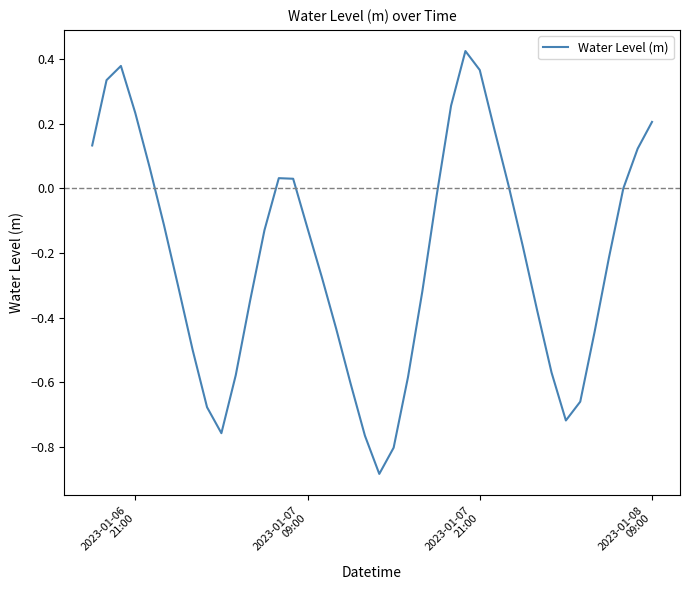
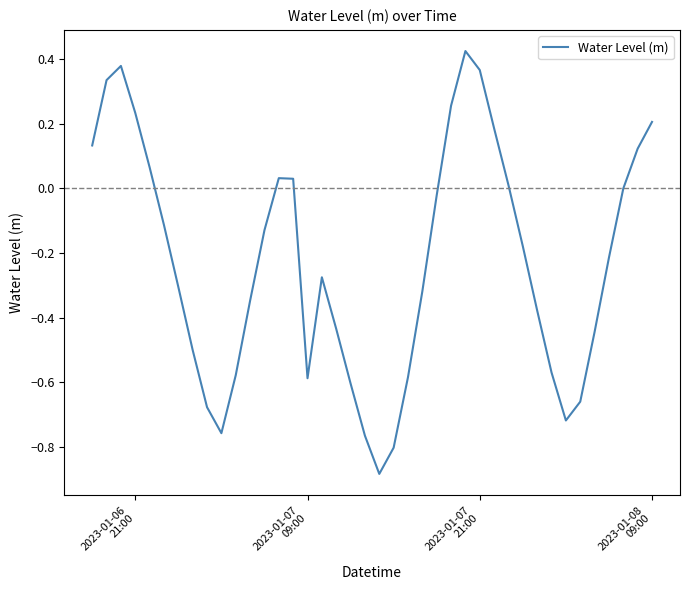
2023-01-07 09:00: -0.12 -> -0.59
